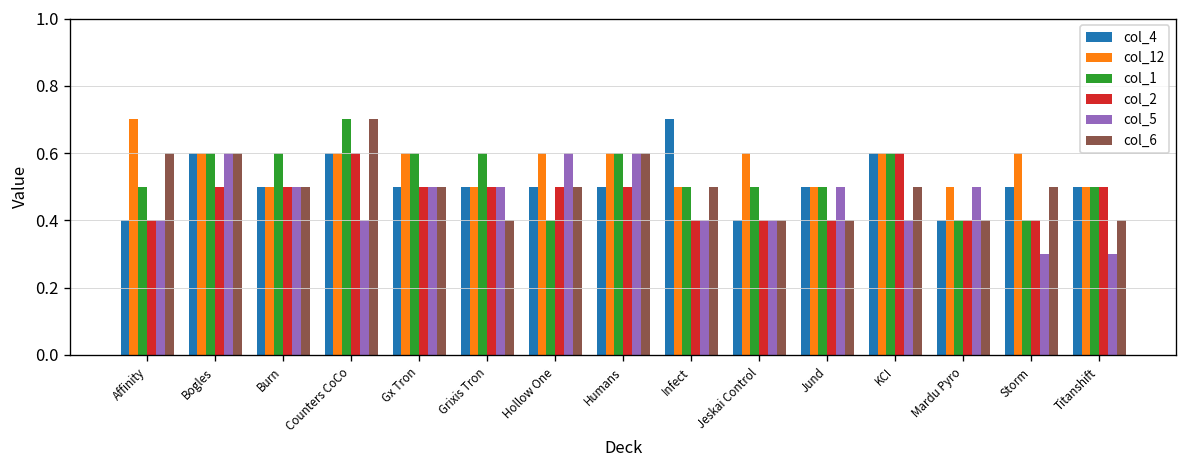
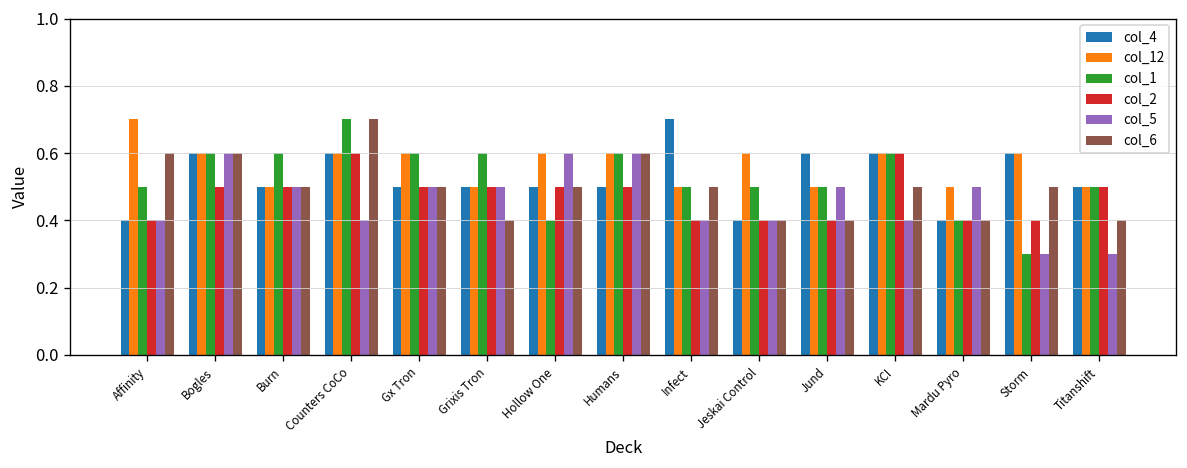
col_4, Jund: 0.5 -> 0.6
col_4, Storm: 0.5 -> 0.6
col_1, Storm: 0.4 -> 0.3
